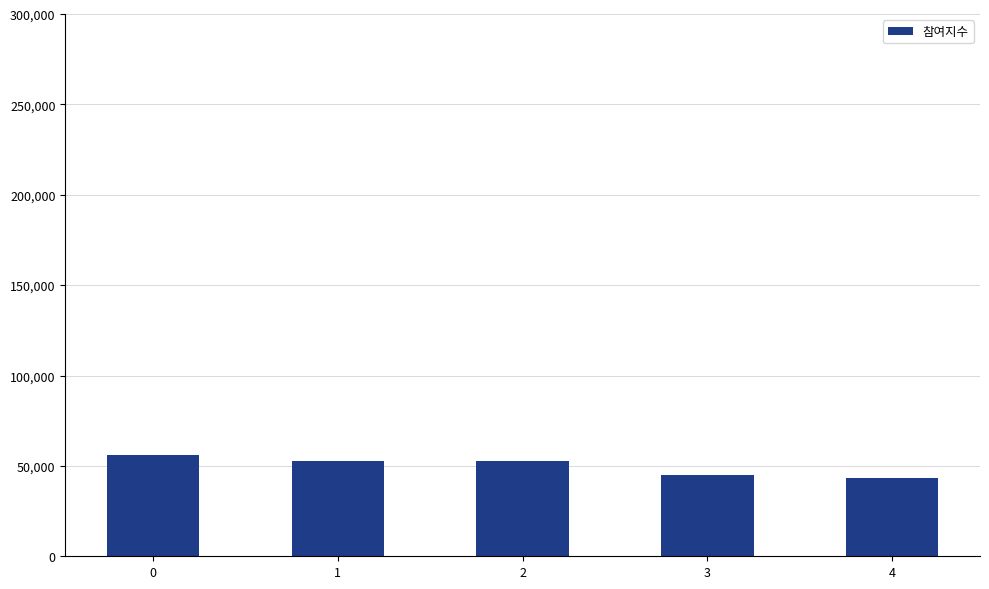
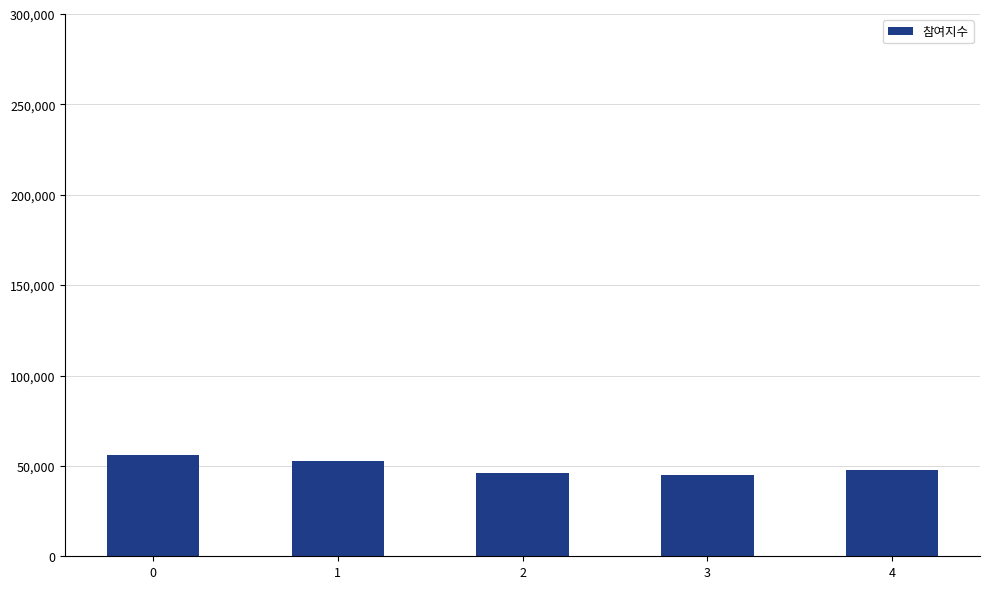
2: 53,000 -> 46,000
4: 43,000 -> 48,000
